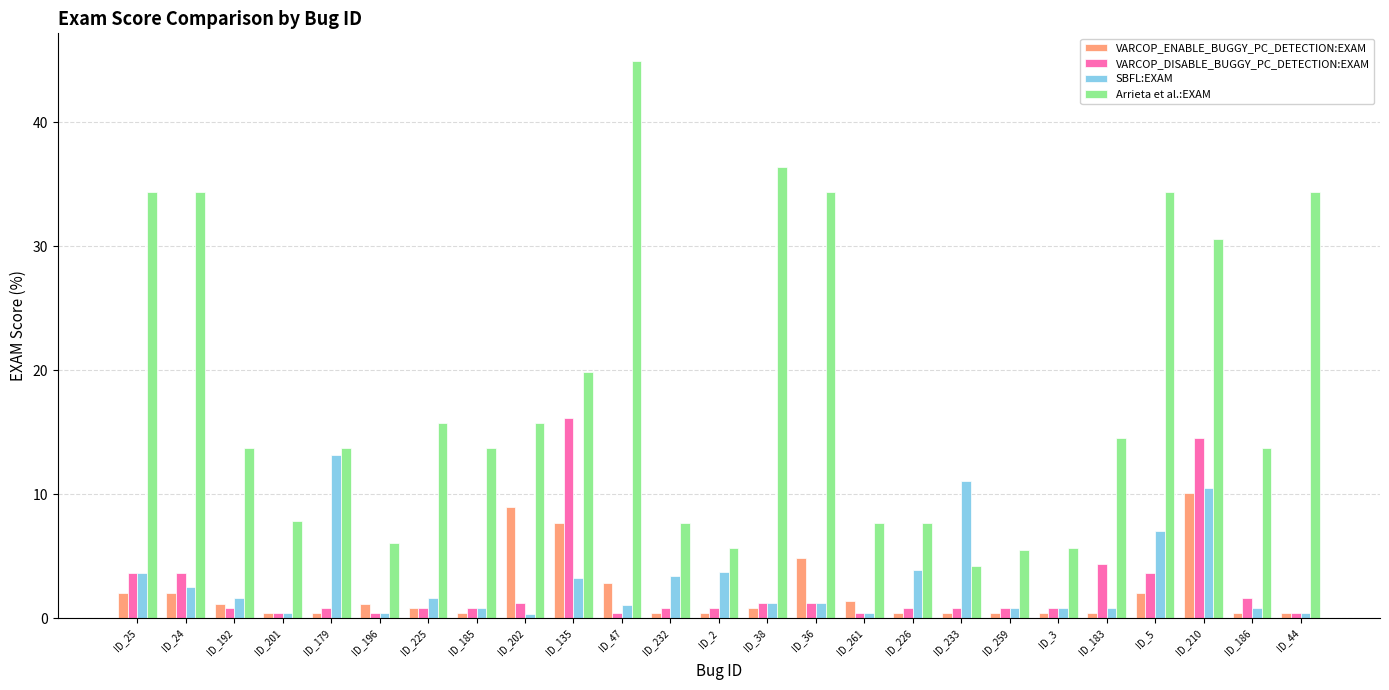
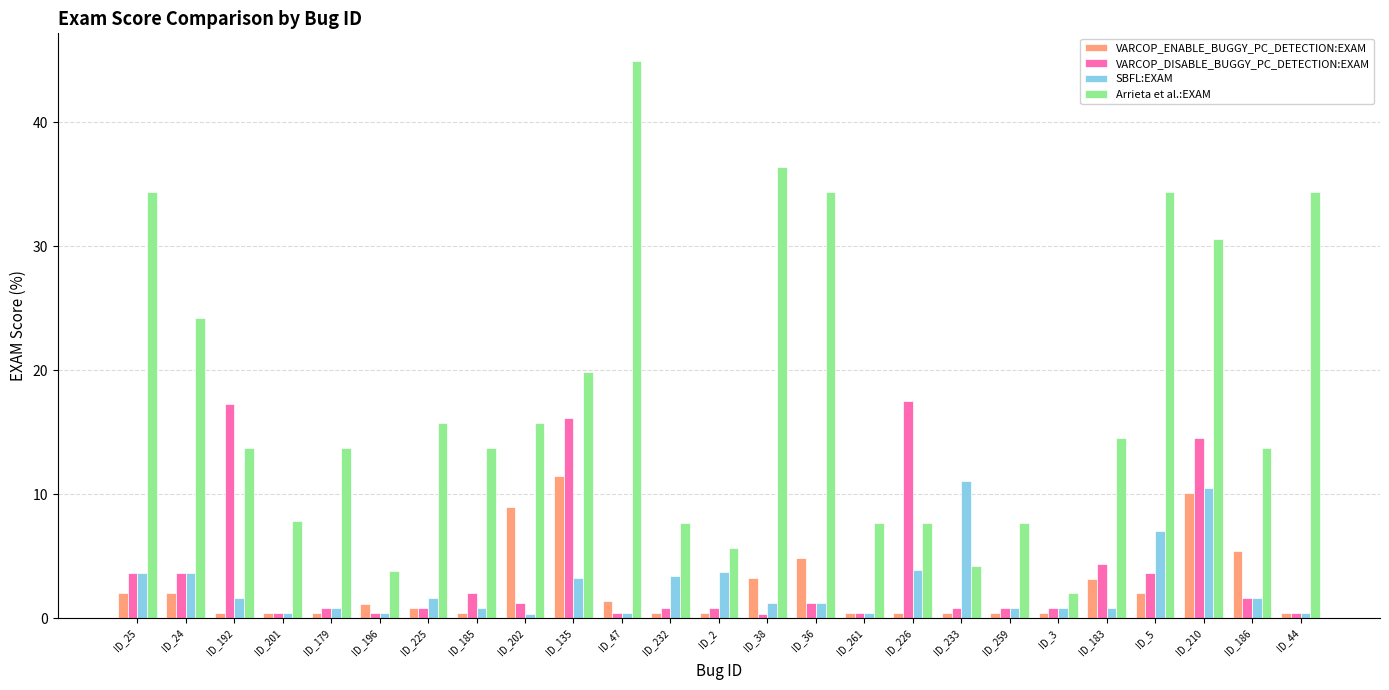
SBFL:EXAM, ID_24: 2.5 -> 3.6
Arrieta et al.:EXAM, ID_24: 34.4 -> 24.2
VARCOP_ENABLE_BUGGY_PC_DETECTION:EXAM, ID_192: 1.1 -> 0.4
VARCOP_DISABLE_BUGGY_PC_DETECTION:EXAM, ID_192: 0.8 -> 17.3
SBFL:EXAM, ID_179: 13.2 -> 0.8
Arrieta et al.:EXAM, ID_196: 6.1 -> 3.8
VARCOP_DISABLE_BUGGY_PC_DETECTION:EXAM, ID_185: 0.8 -> 2.1
VARCOP_ENABLE_BUGGY_PC_DETECTION:EXAM, ID_135: 7.7 -> 11.5
VARCOP_ENABLE_BUGGY_PC_DETECTION:EXAM, ID_47: 2.8 -> 1.4
SBFL:EXAM, ID_47: 1.1 -> 0.4
VARCOP_ENABLE_BUGGY_PC_DETECTION:EXAM, ID_38: 0.8 -> 3.3
VARCOP_DISABLE_BUGGY_PC_DETECTION:EXAM, ID_38: 1.2 -> 0.3
VARCOP_ENABLE_BUGGY_PC_DETECTION:EXAM, ID_261: 1.4 -> 0.4
VARCOP_DISABLE_BUGGY_PC_DETECTION:EXAM, ID_226: 0.8 -> 17.5
Arrieta et al.:EXAM, ID_259: 5.5 -> 7.7
Arrieta et al.:EXAM, ID_3: 5.7 -> 2.0
VARCOP_ENABLE_BUGGY_PC_DETECTION:EXAM, ID_183: 0.4 -> 3.1
VARCOP_ENABLE_BUGGY_PC_DETECTION:EXAM, ID_186: 0.4 -> 5.4
SBFL:EXAM, ID_186: 0.8 -> 1.6
